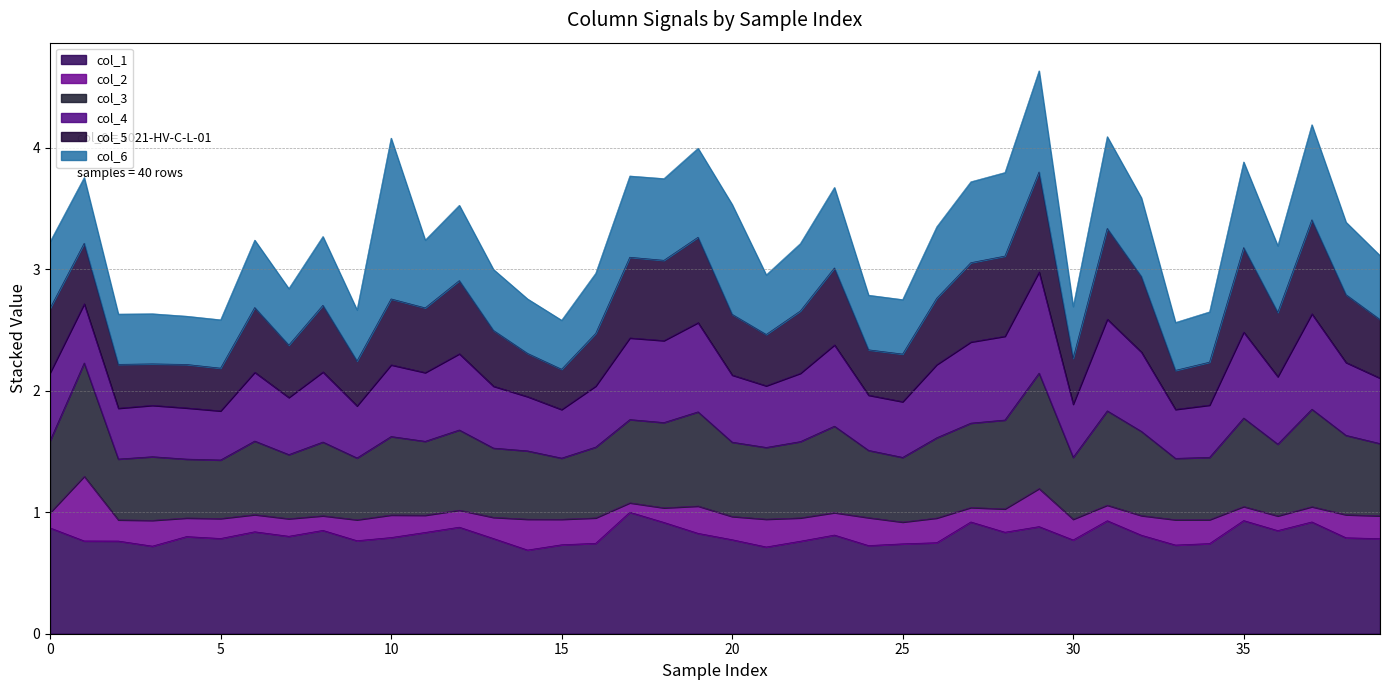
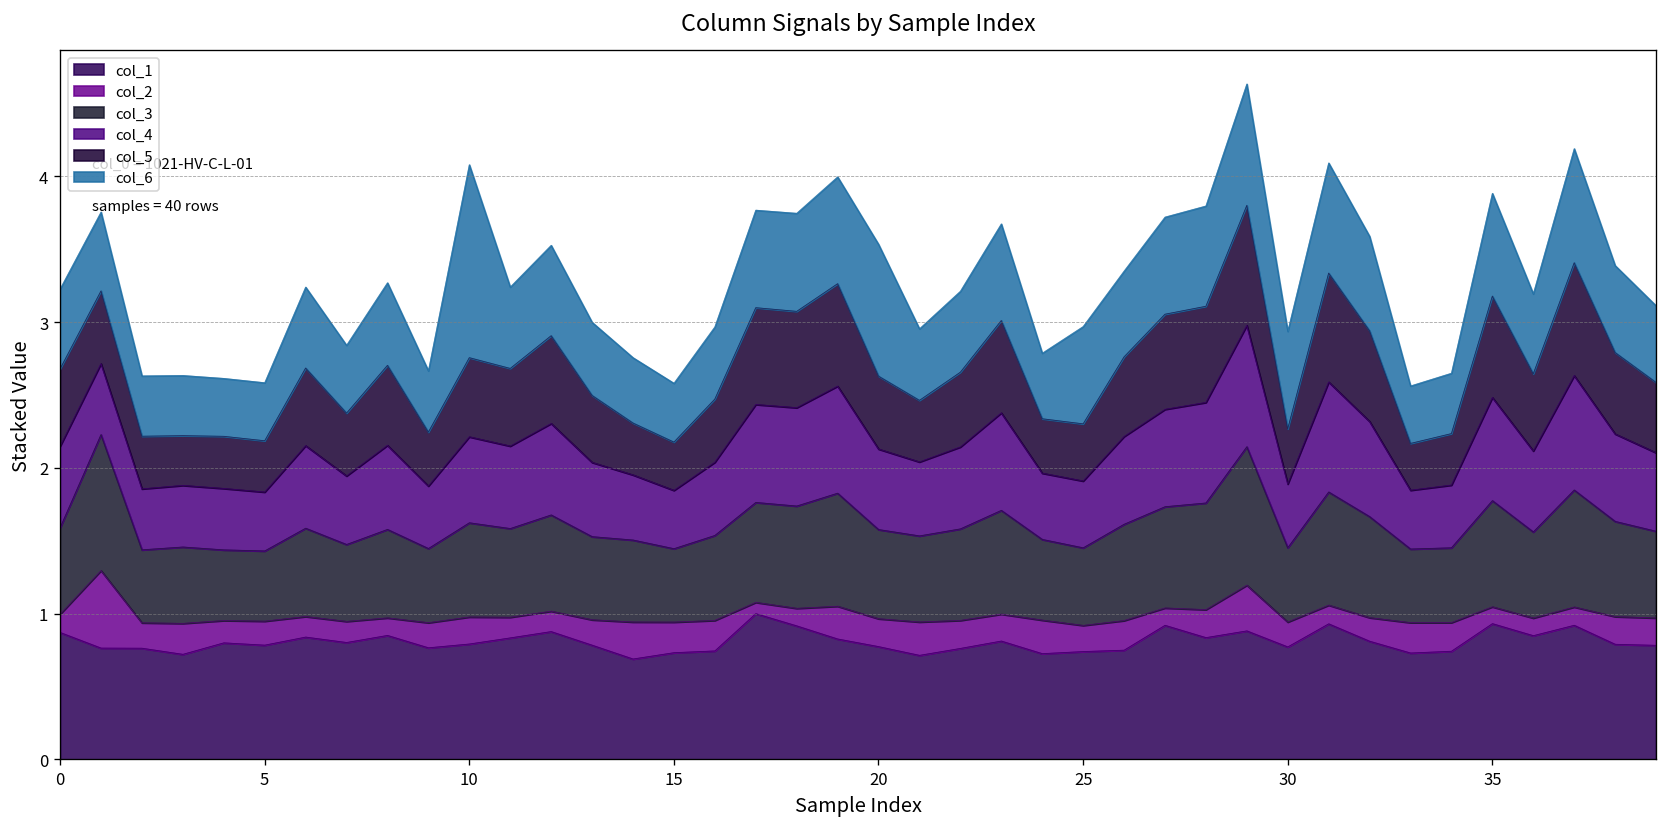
col_6, 25: 0.45 -> 0.67
col_6, 30: 0.43 -> 0.67
